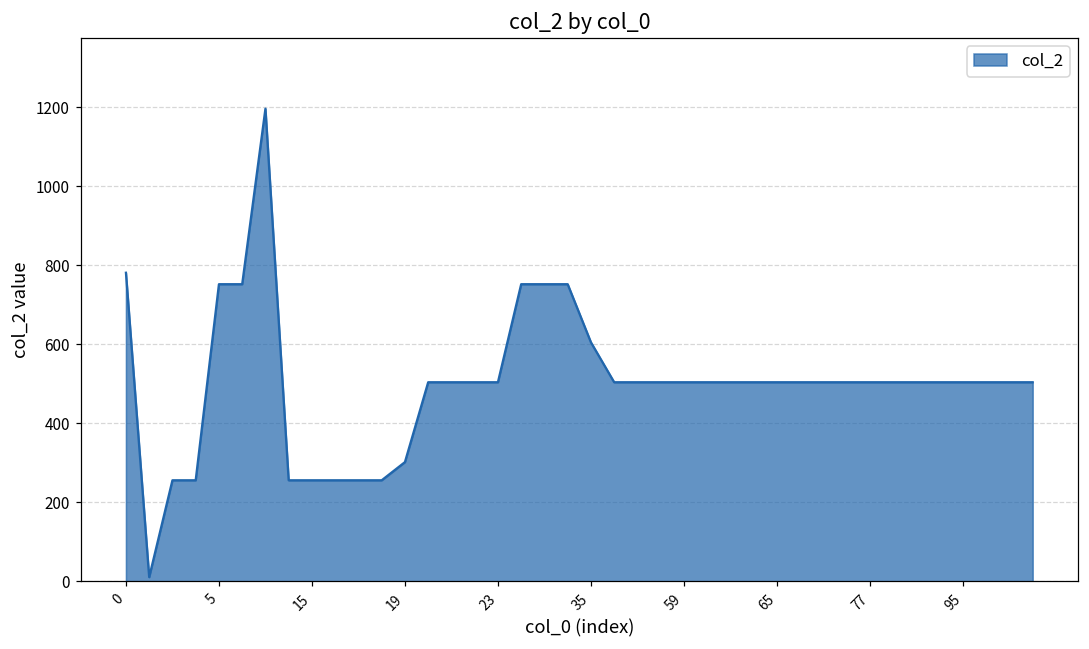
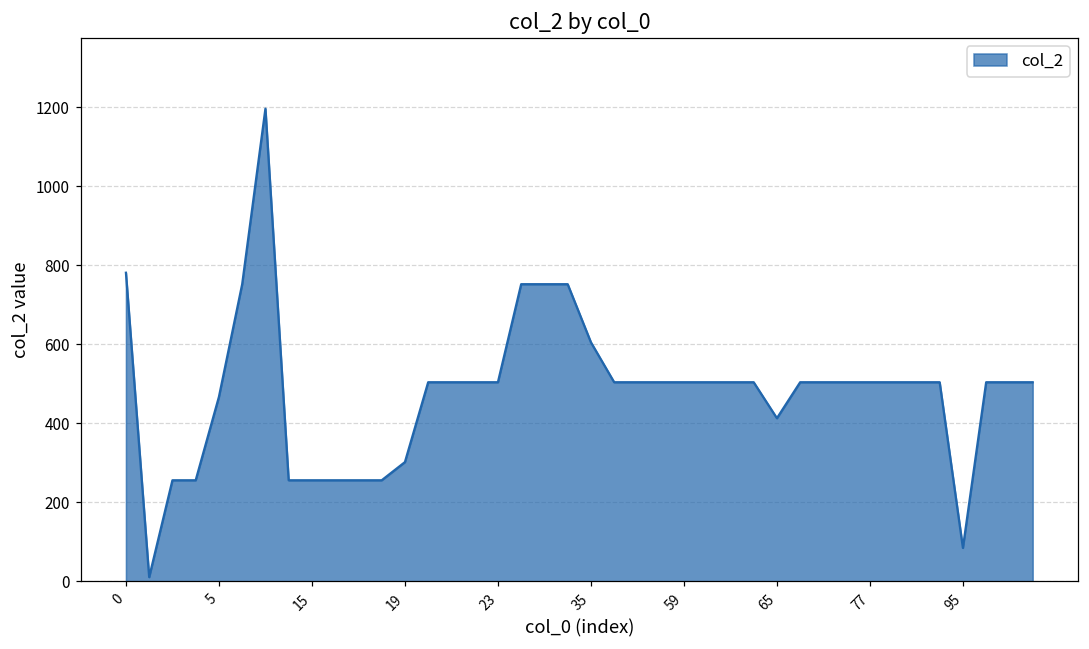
5: 750 -> 470
65: 500 -> 410
95: 500 -> 90
